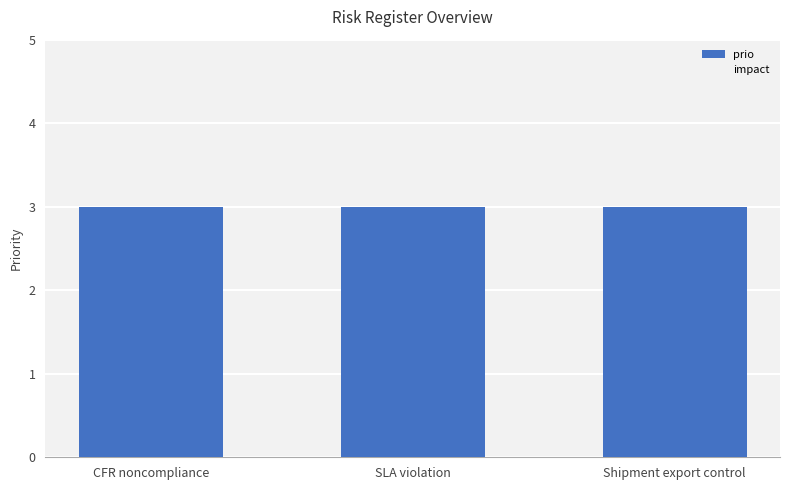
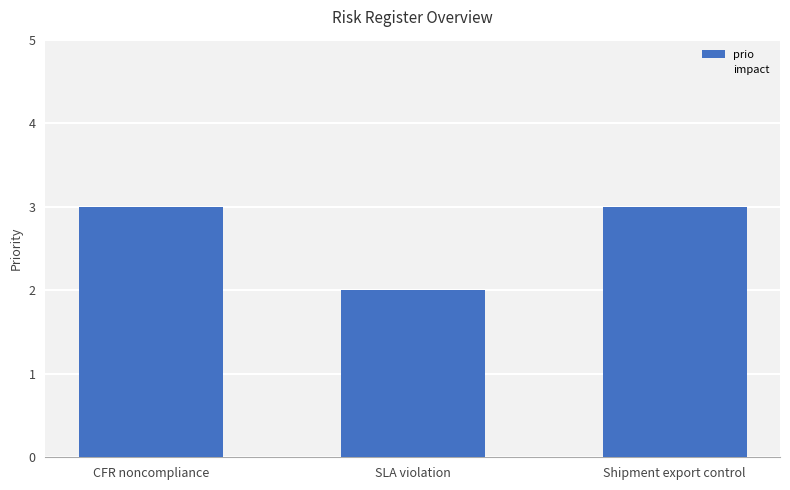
prio, SLA violation: 3 -> 2
